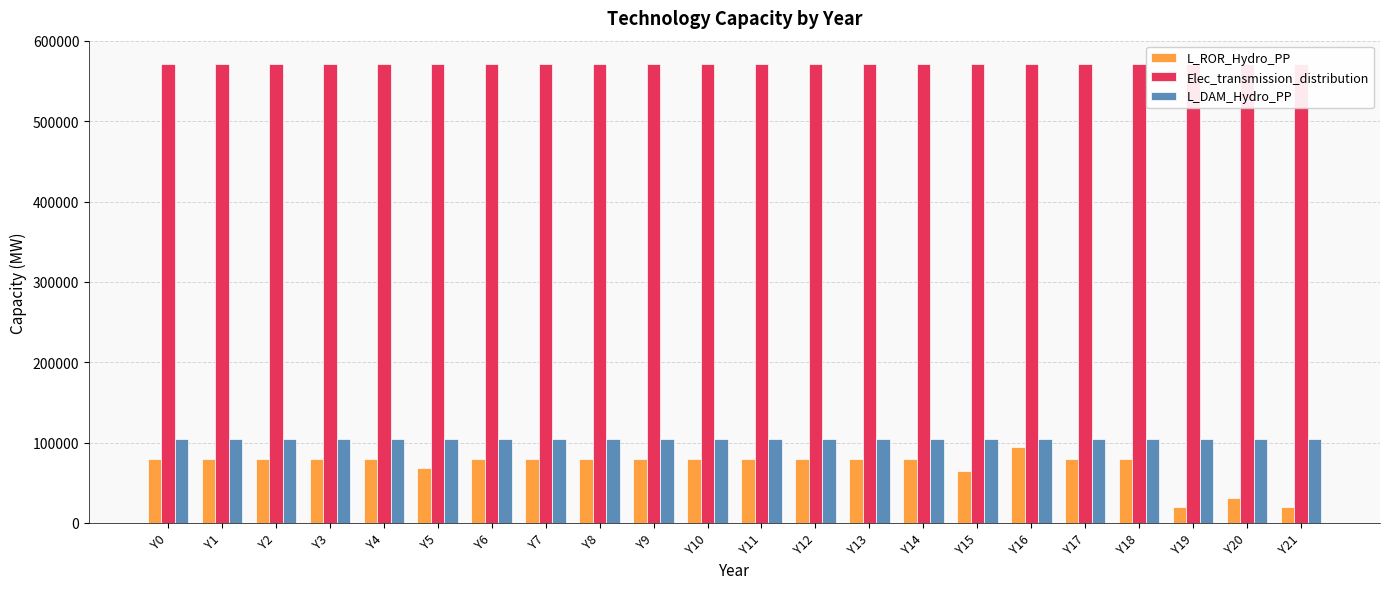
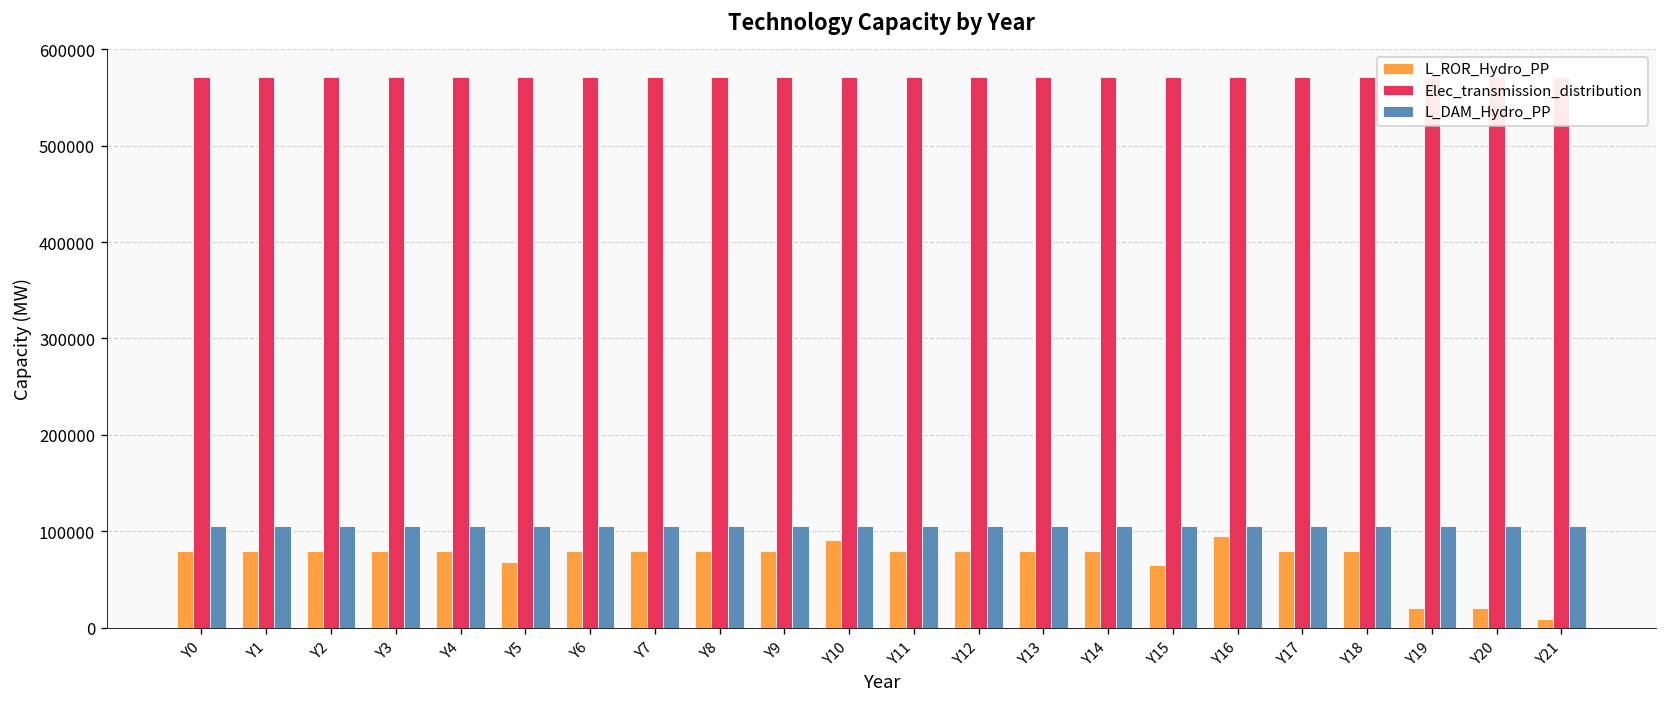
L_ROR_Hydro_PP, Y10: 80000 -> 90000
L_ROR_Hydro_PP, Y20: 30000 -> 20000
L_ROR_Hydro_PP, Y21: 20000 -> 10000
